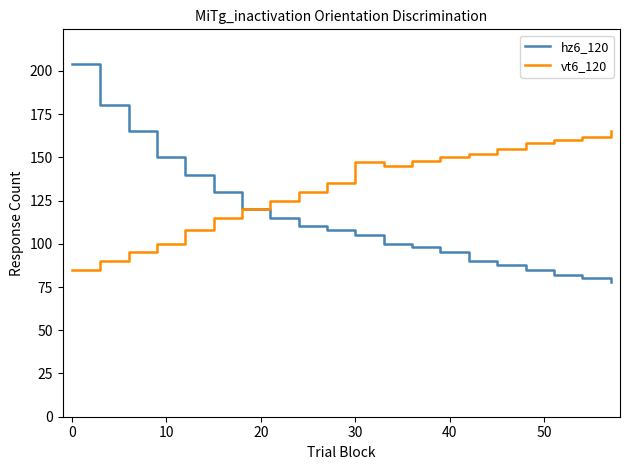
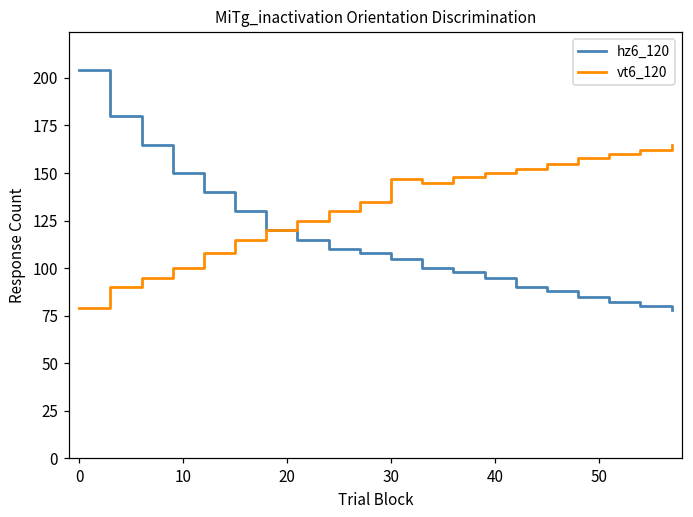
vt6_120, 0: 85 -> 79
